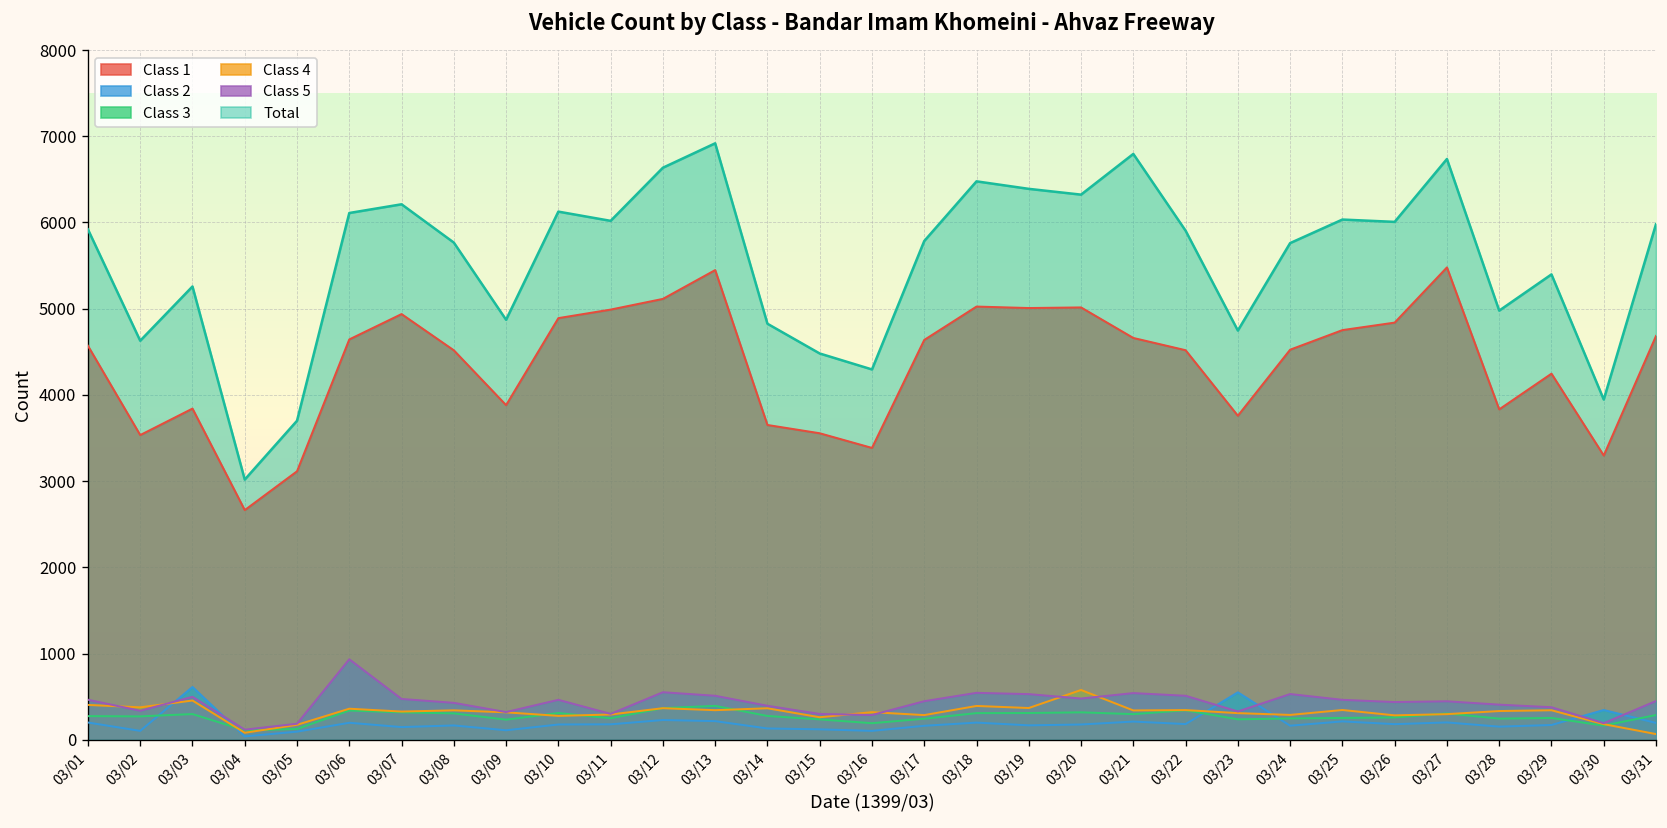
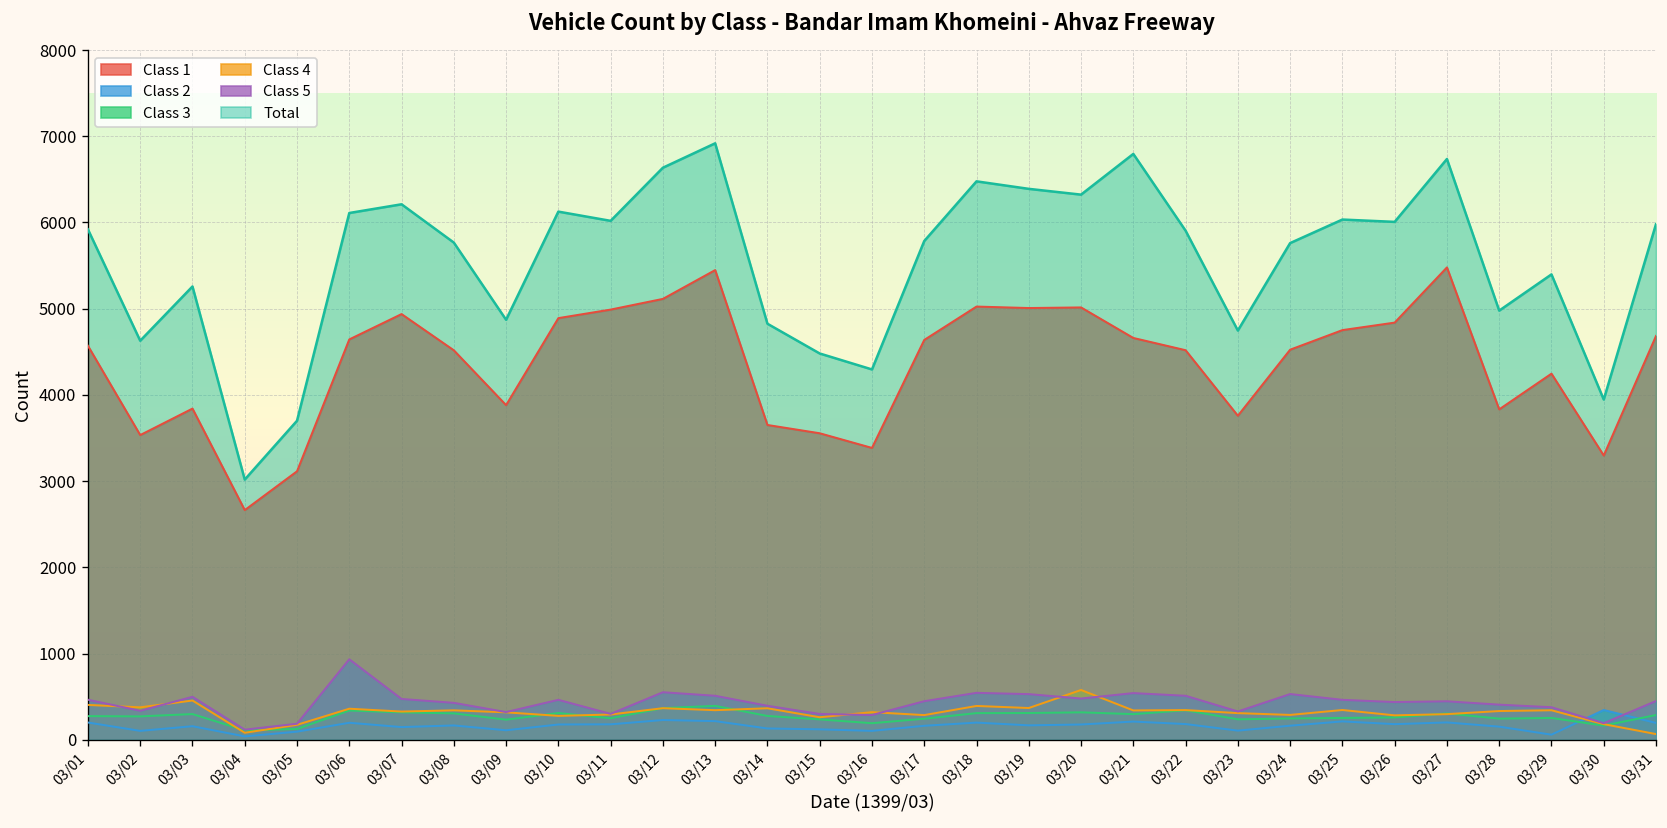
Class 2, 03/03: 600 -> 200
Class 2, 03/23: 600 -> 100
Class 2, 03/29: 200 -> 100
